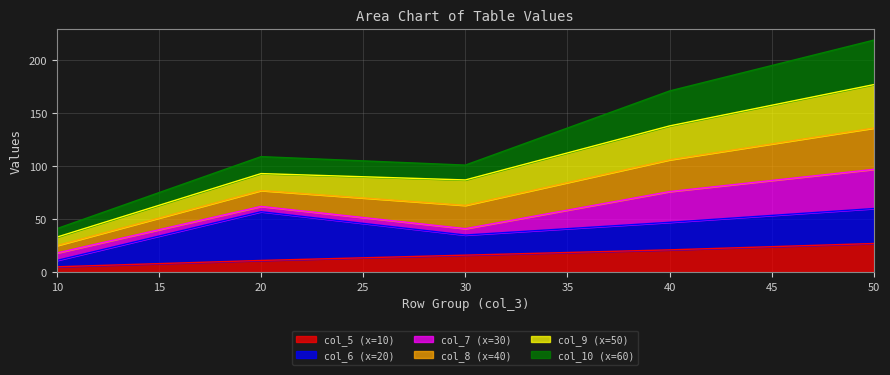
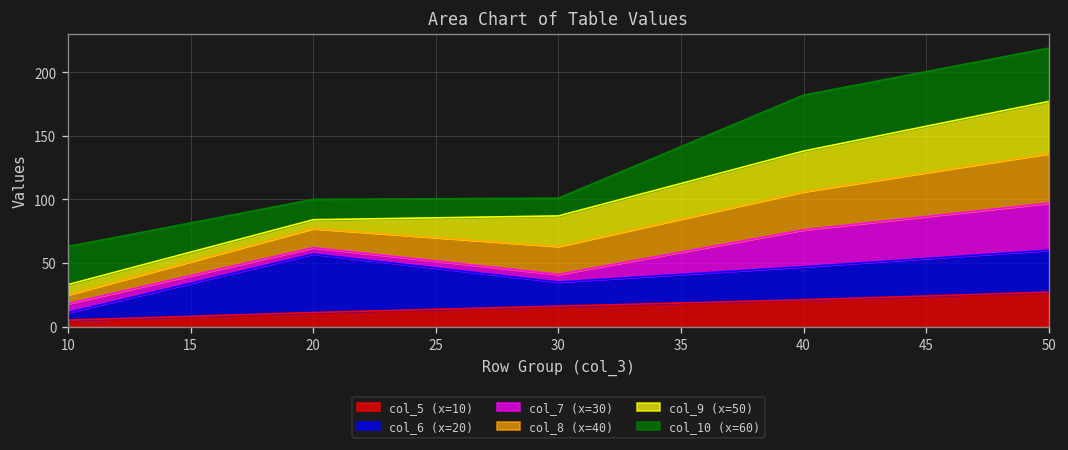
col_10 (x=60), 10: 8 -> 30
col_9 (x=50), 20: 16 -> 7
col_10 (x=60), 40: 33 -> 44
